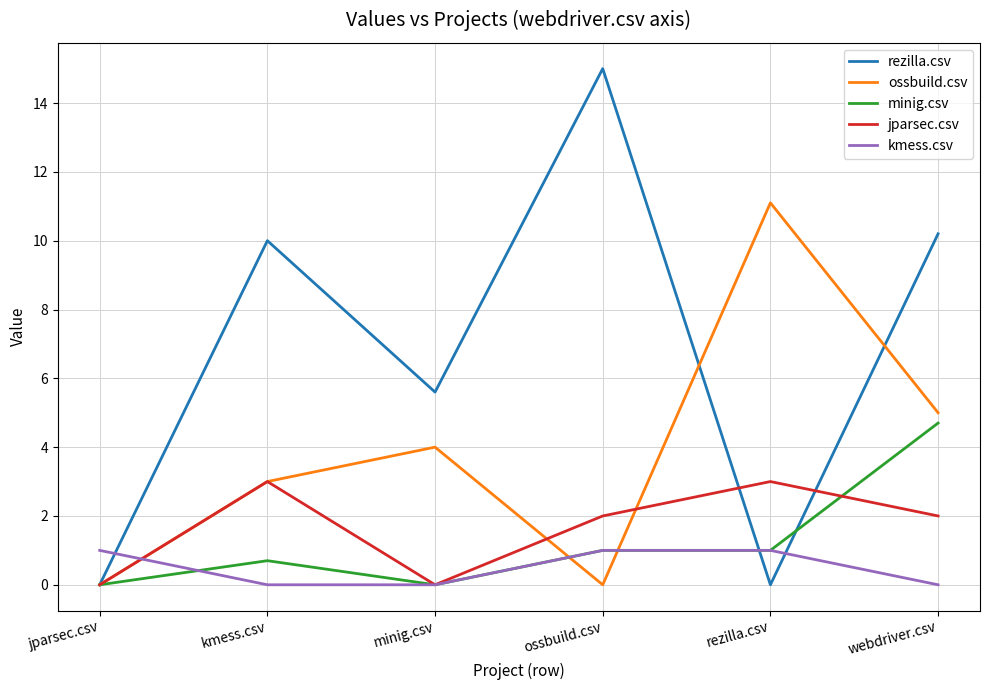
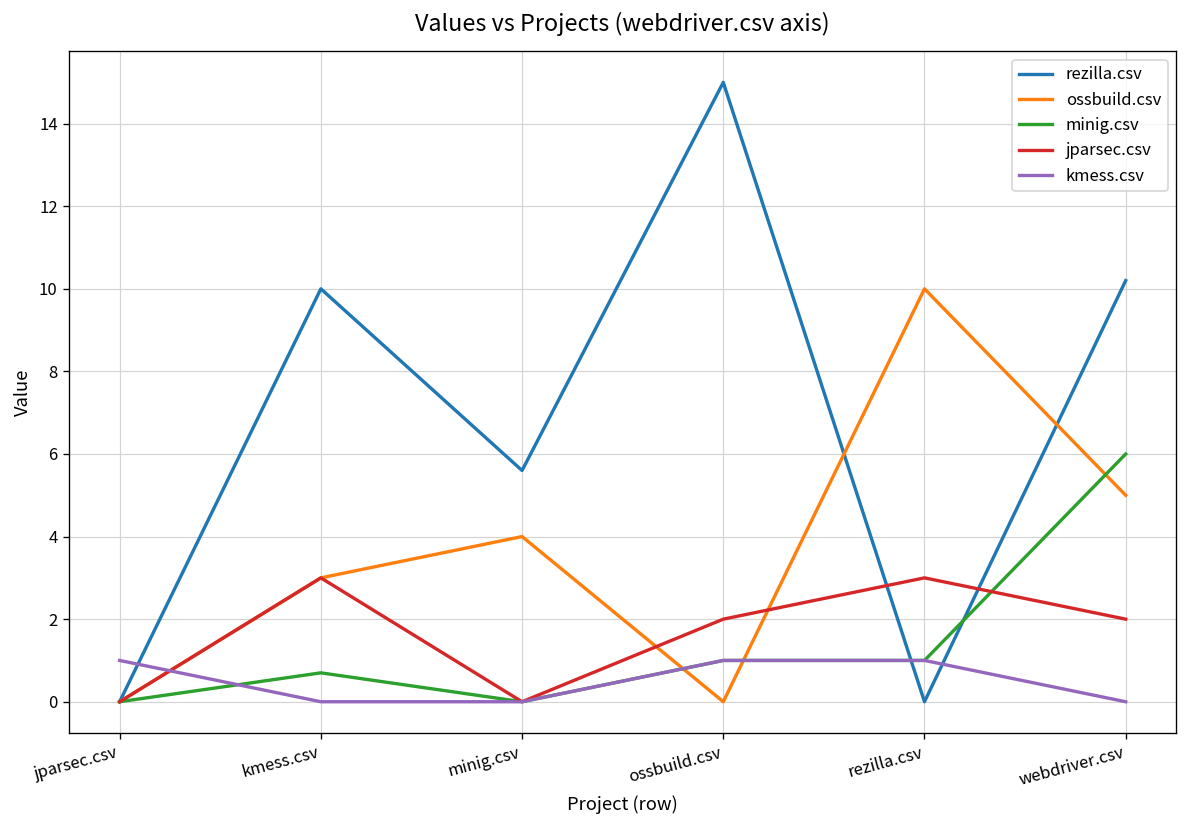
ossbuild.csv, rezilla.csv: 11.1 -> 10.0
minig.csv, webdriver.csv: 4.7 -> 6.0
